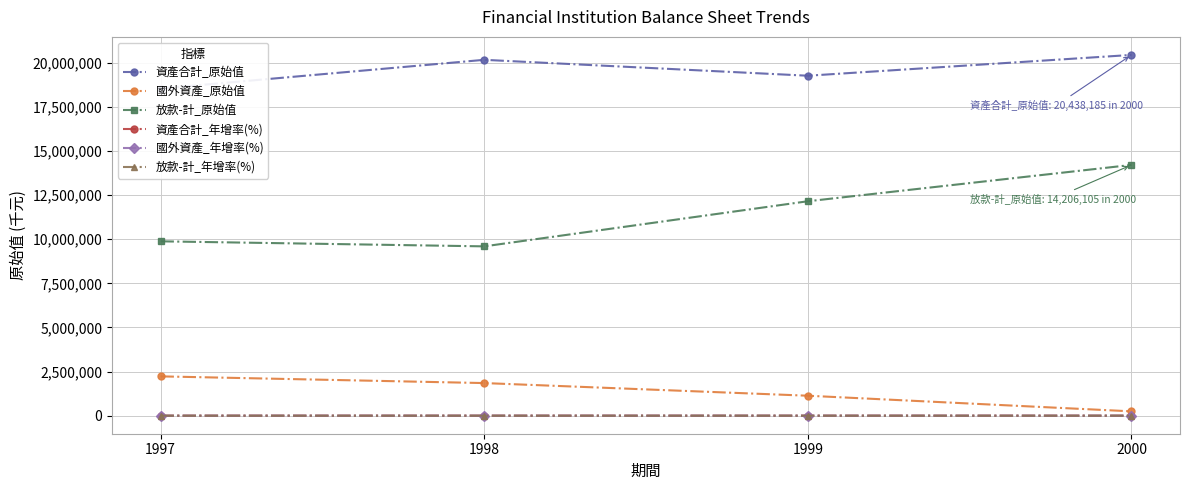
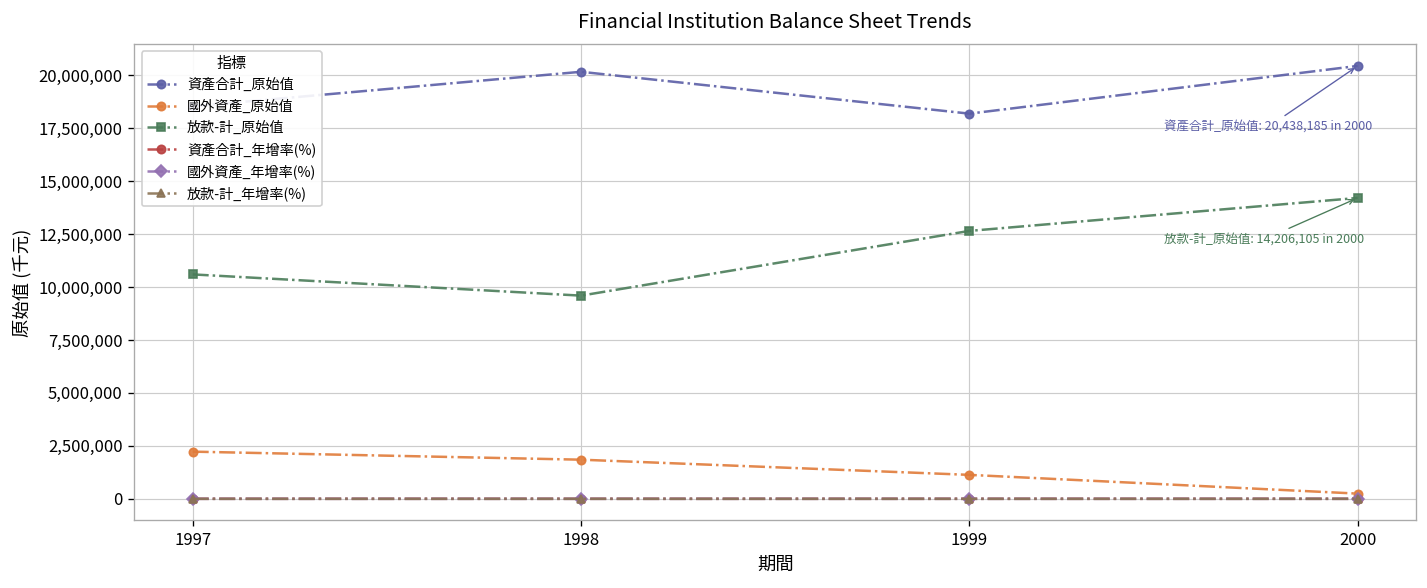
放款-計_原始值, 1997: 9,900,000 -> 10,600,000
資產合計_原始值, 1999: 19,300,000 -> 18,200,000
放款-計_原始值, 1999: 12,100,000 -> 12,600,000
